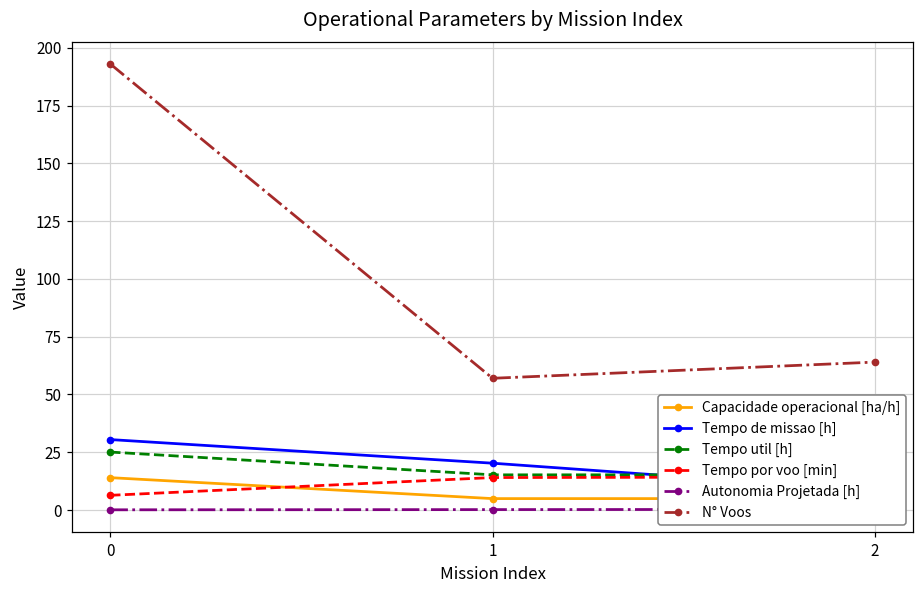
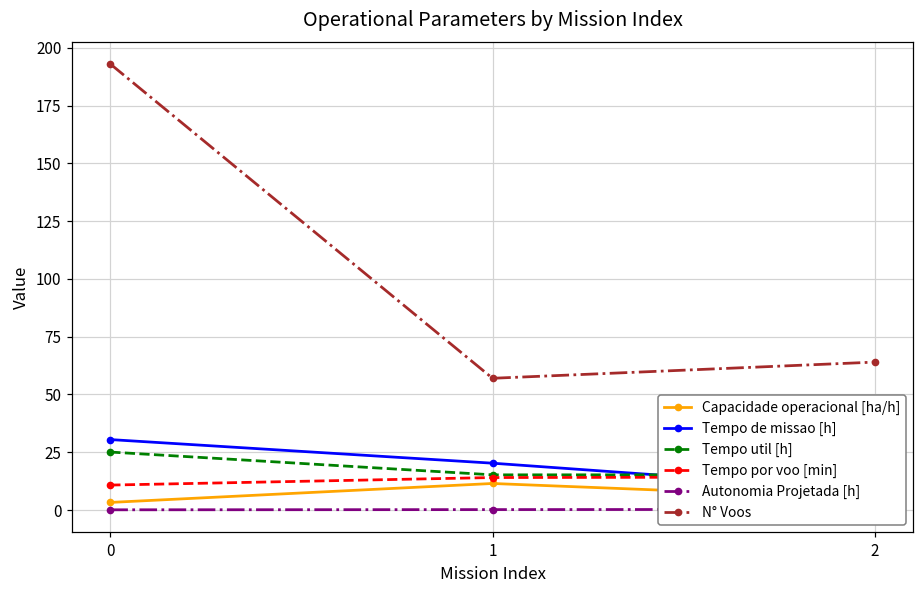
Capacidade operacional [ha/h], 0: 14 -> 3
Tempo por voo [min], 0: 6 -> 11
Capacidade operacional [ha/h], 1: 5 -> 11
